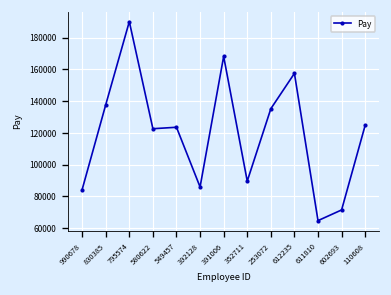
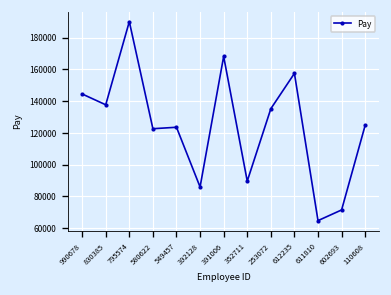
990678: 84000 -> 144000
